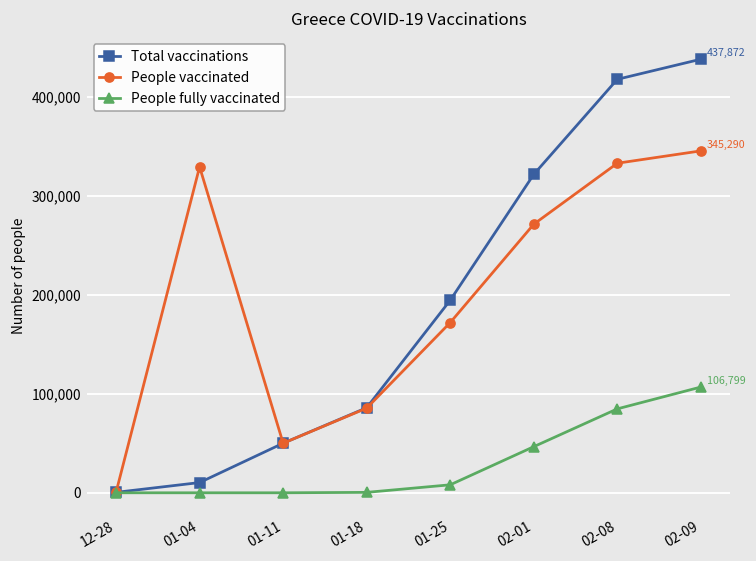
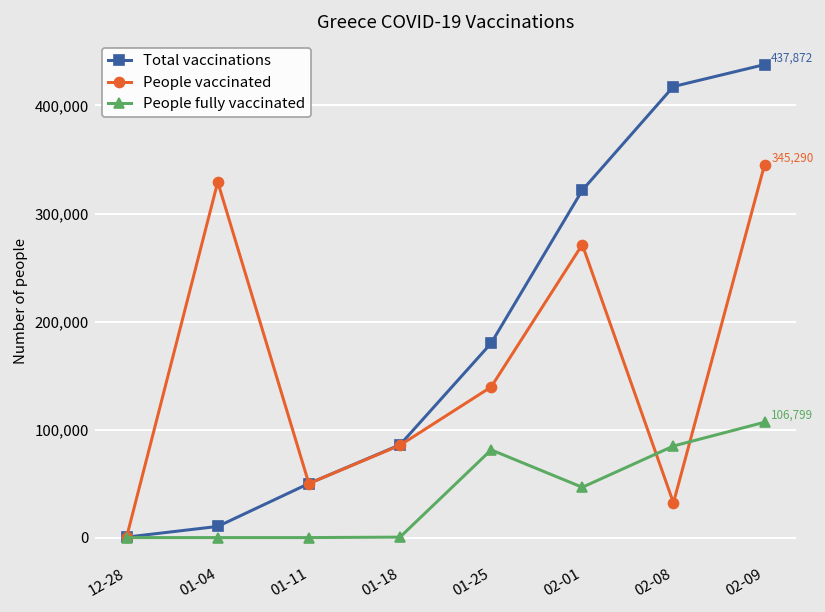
Total vaccinations, 01-25: 190,000 -> 180,000
People vaccinated, 01-25: 170,000 -> 140,000
People fully vaccinated, 01-25: 10,000 -> 80,000
People vaccinated, 02-08: 330,000 -> 30,000
